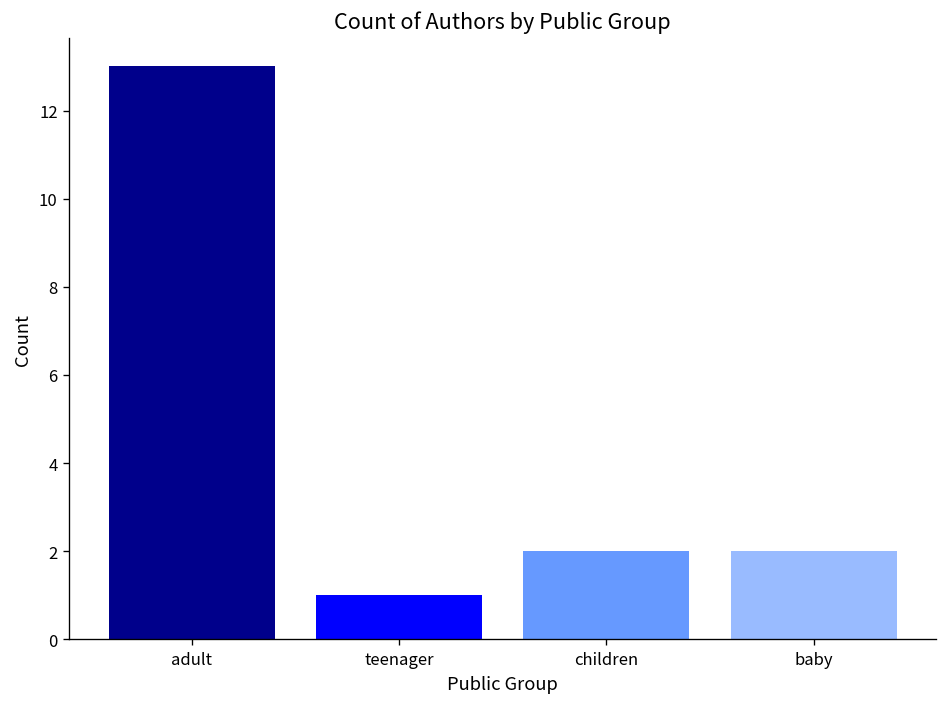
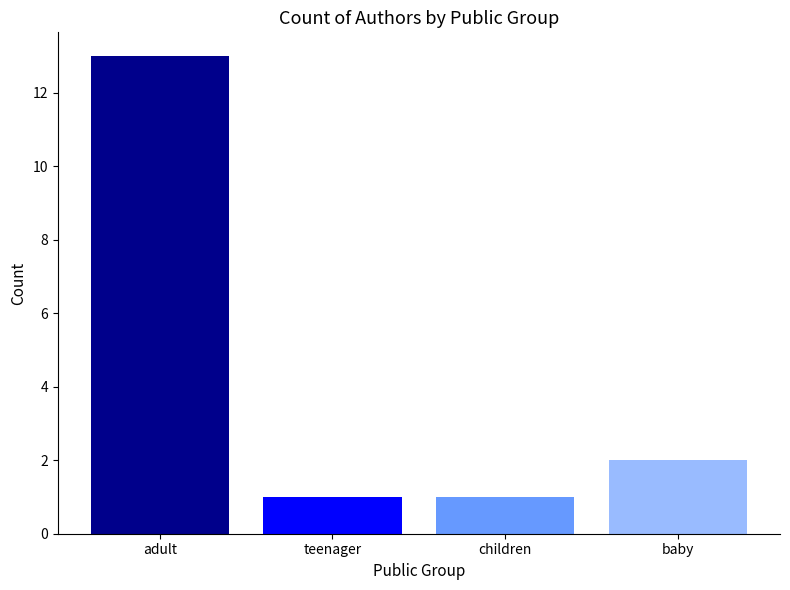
children: 2 -> 1
